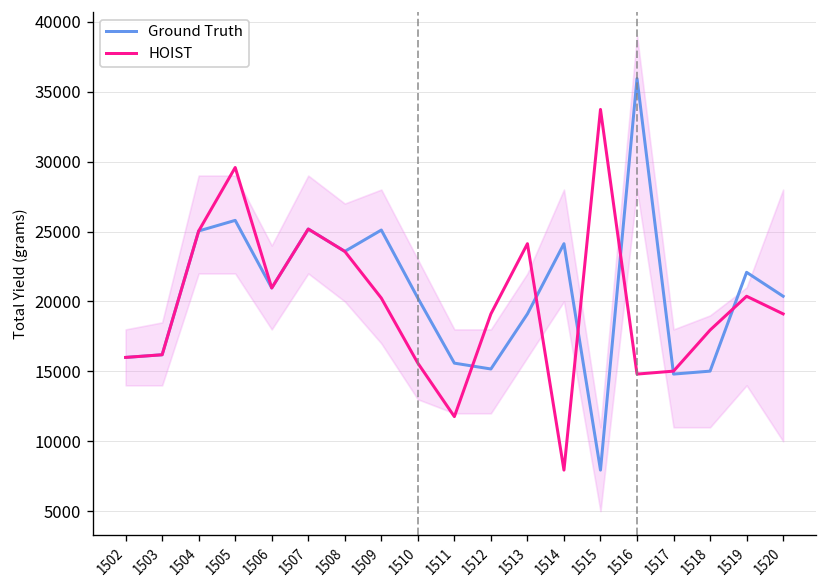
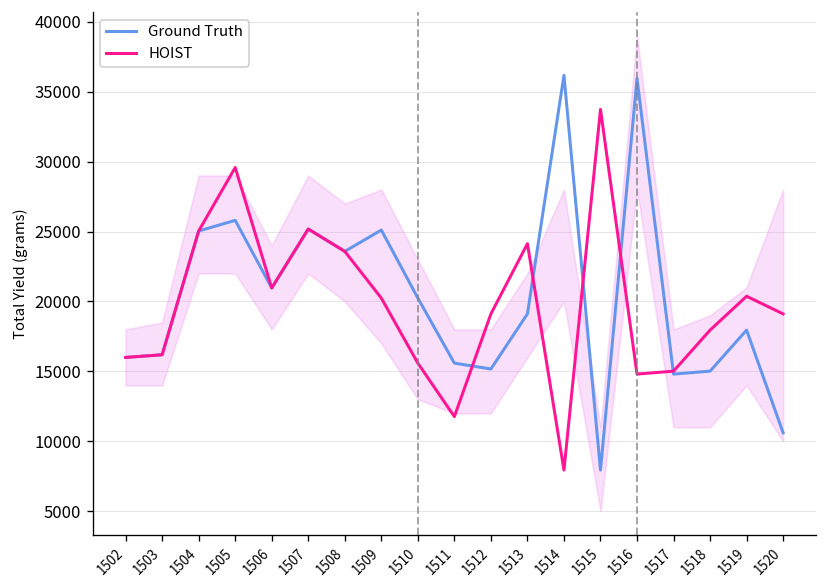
Ground Truth, 1514: 24100 -> 36200
Ground Truth, 1519: 22100 -> 18000
Ground Truth, 1520: 20400 -> 10600
